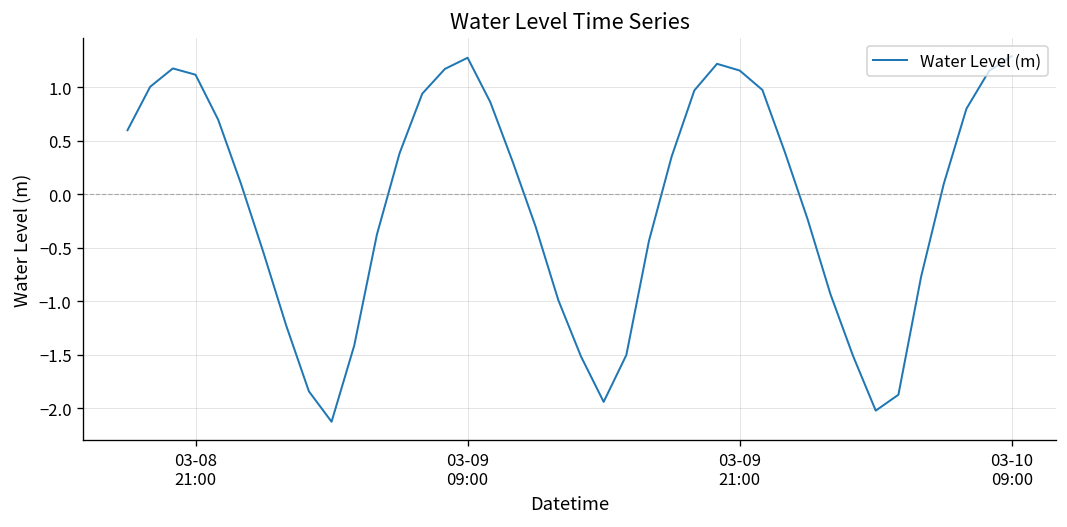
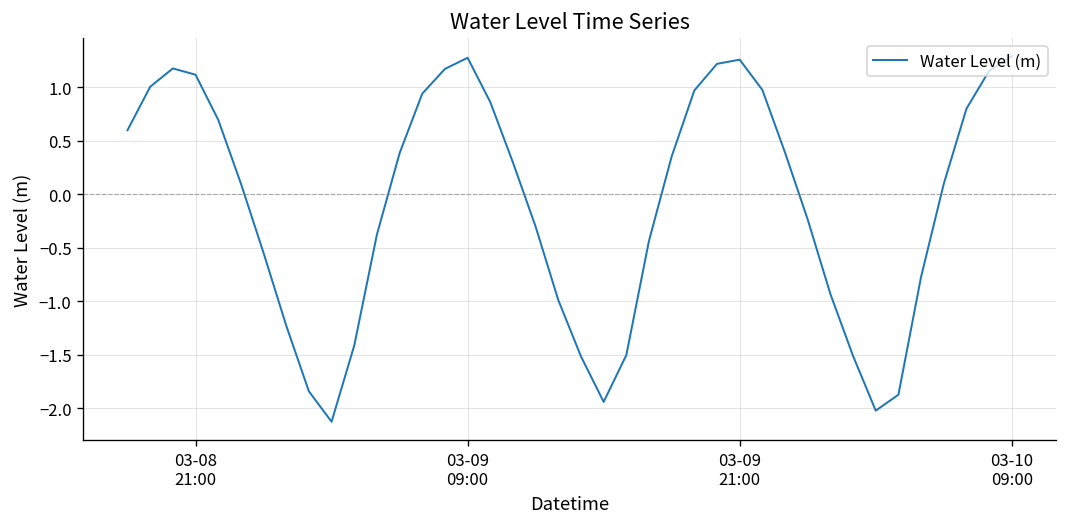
03-09 21:00: 1.2 -> 1.3
